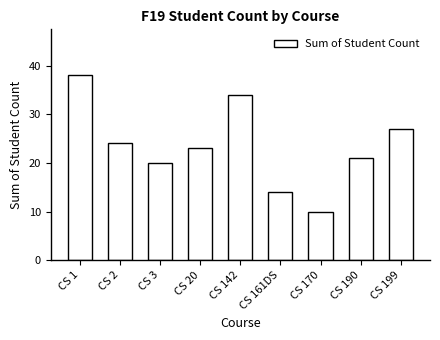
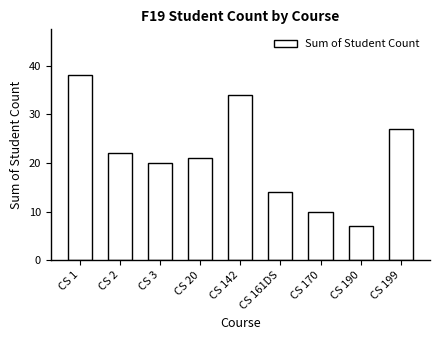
CS 2: 24 -> 22
CS 20: 23 -> 21
CS 190: 21 -> 7
